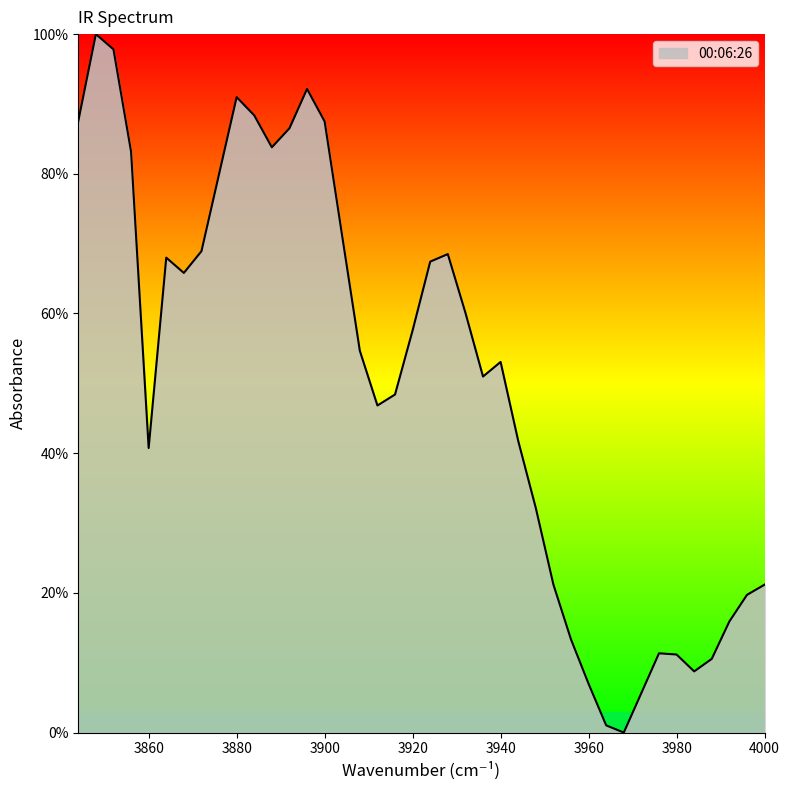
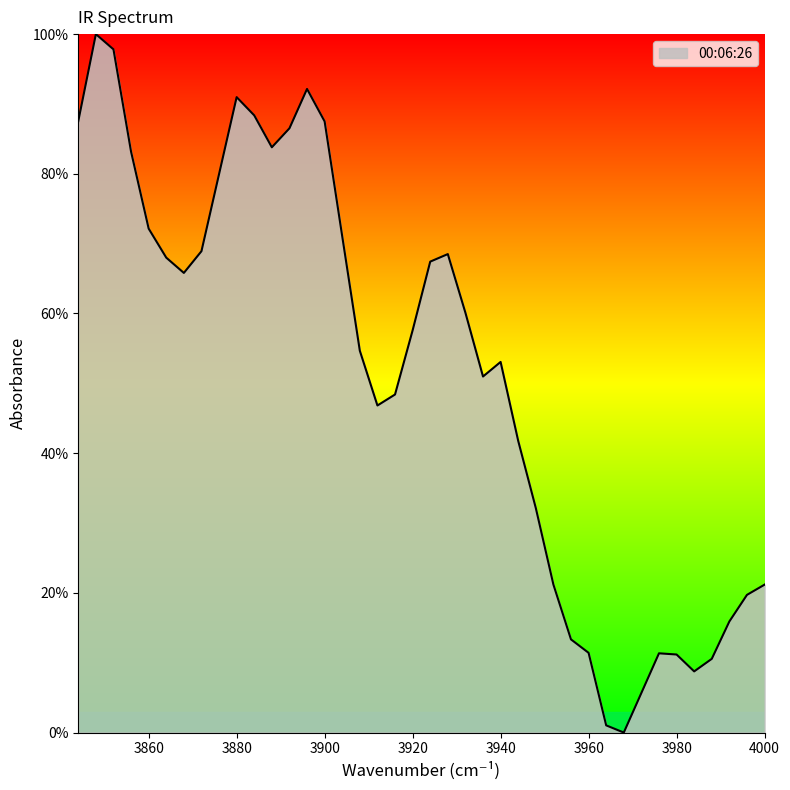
3860: 41% -> 72%
3960: 7% -> 11%
